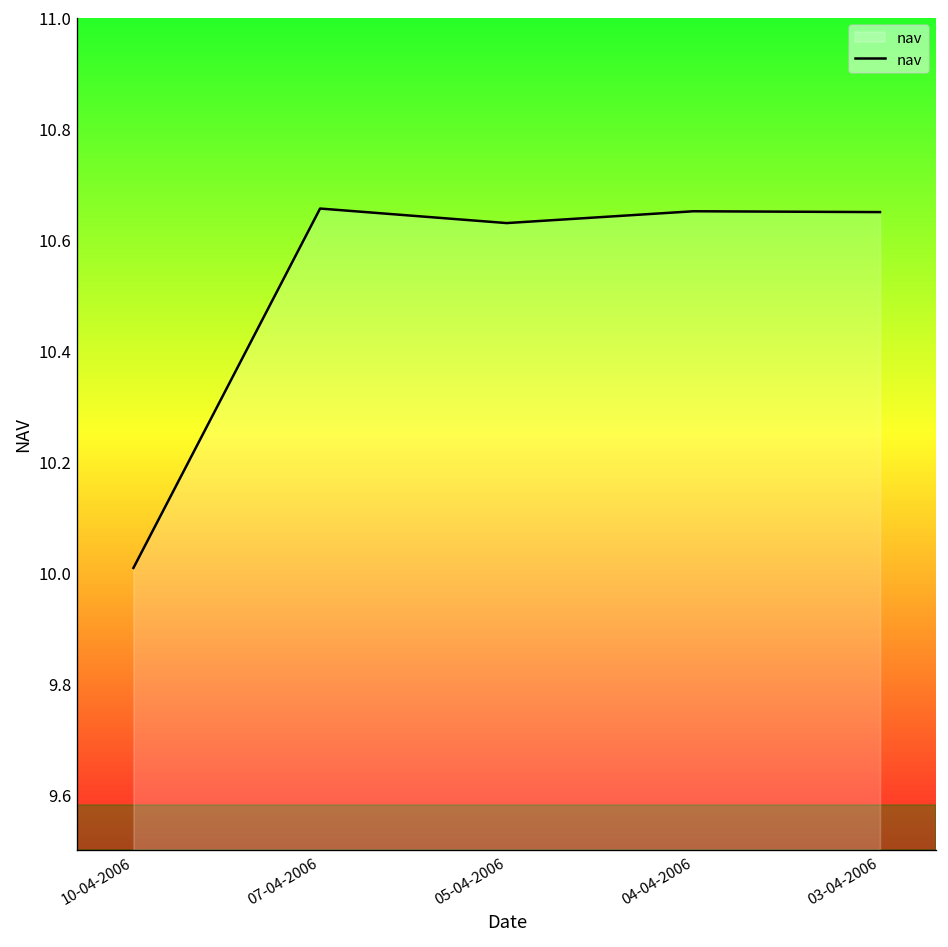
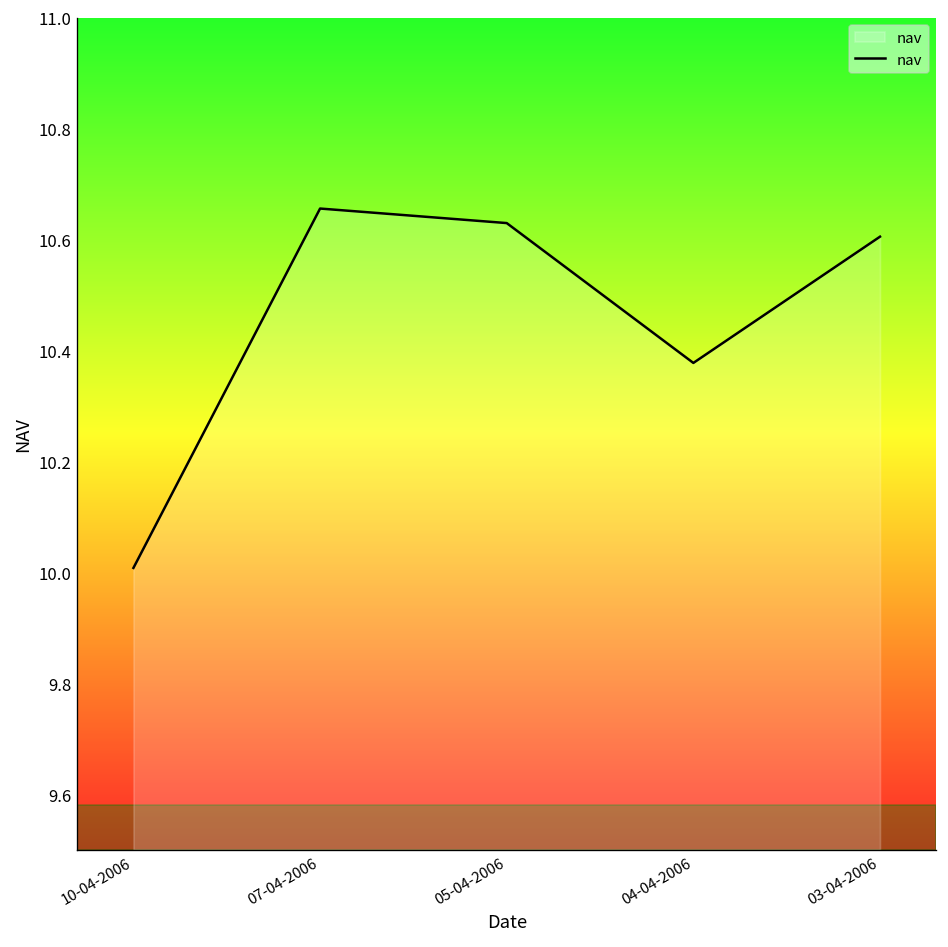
04-04-2006: 10.65 -> 10.38
03-04-2006: 10.65 -> 10.61
